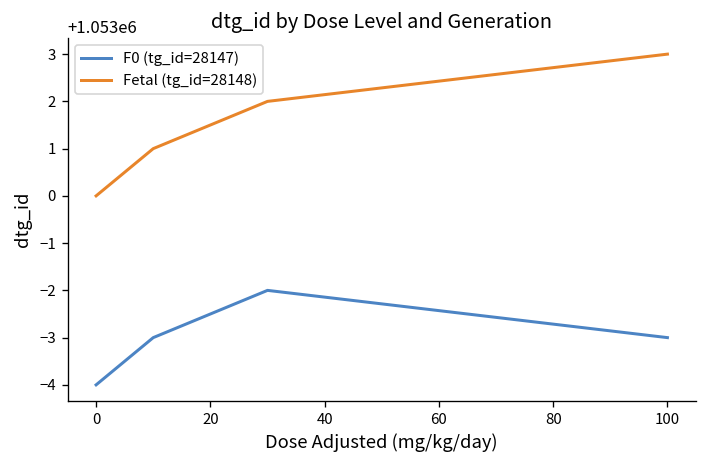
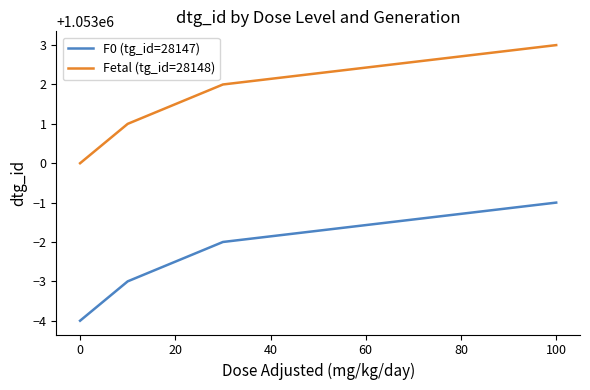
F0 (tg_id=28147), 100: 1052997 -> 1052999
